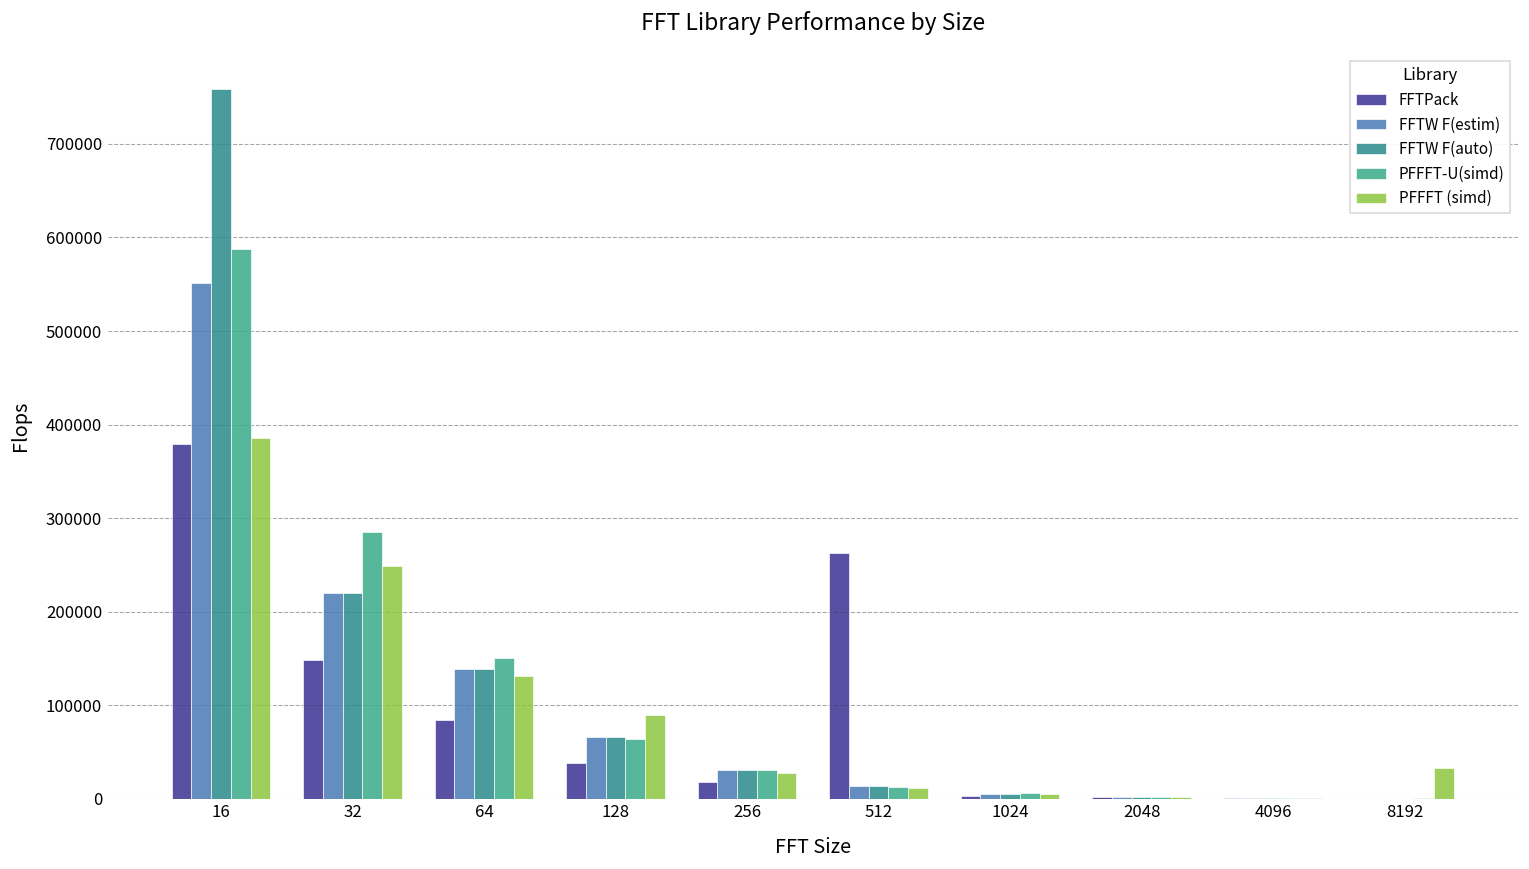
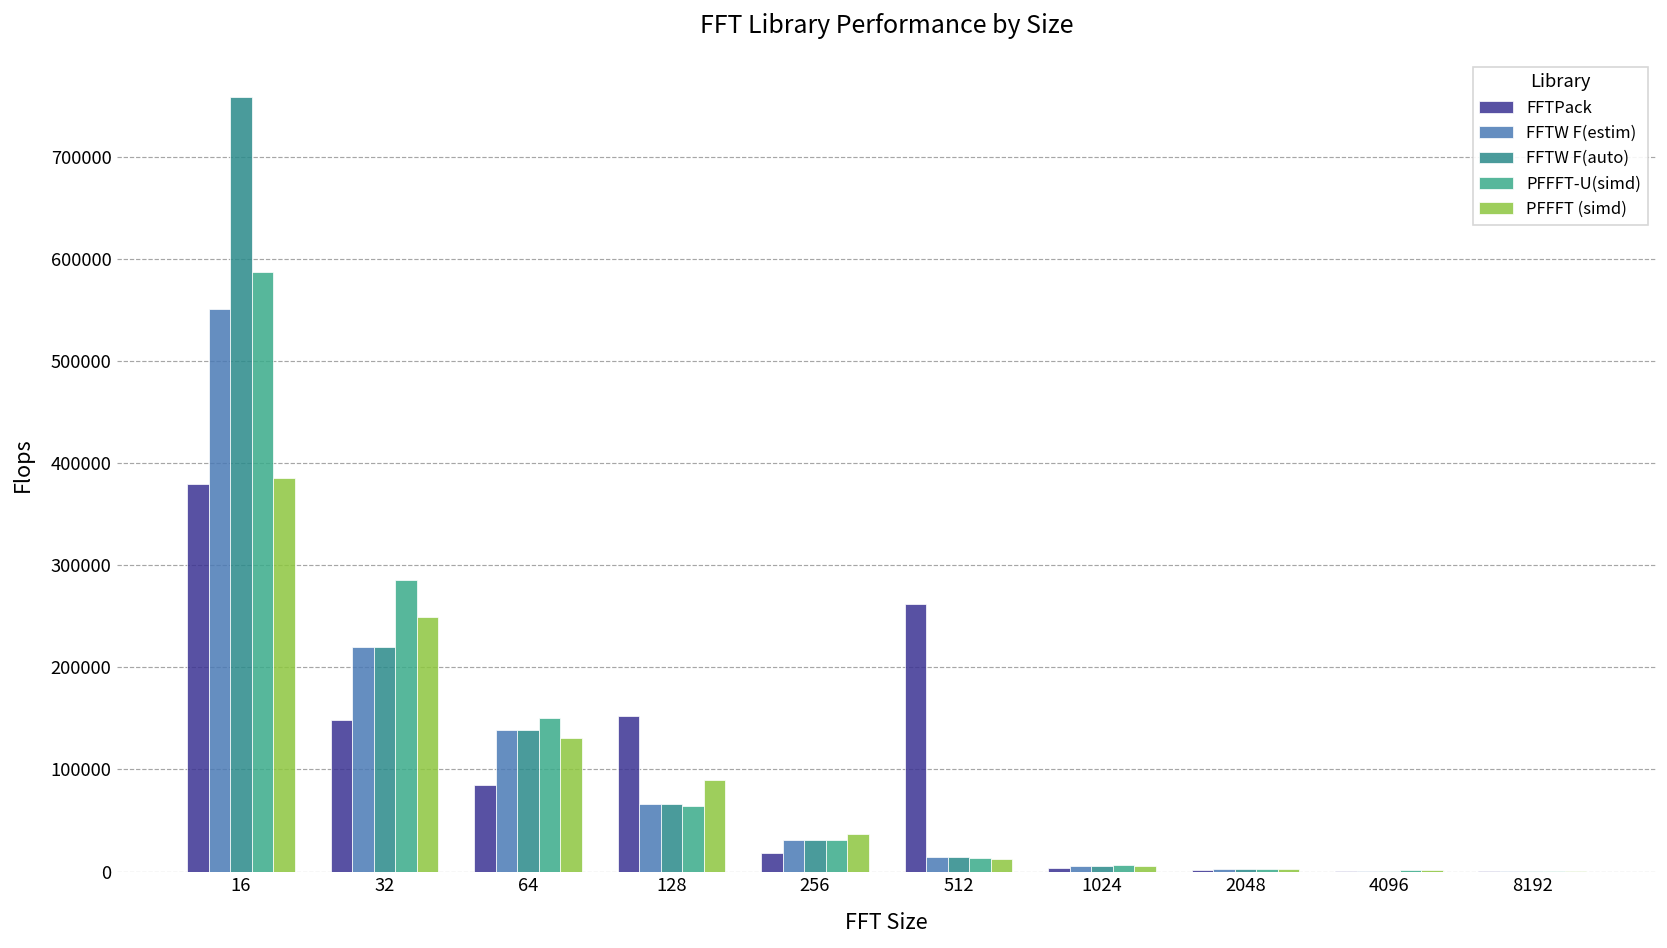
FFTPack, 128: 40000 -> 150000
PFFFT (simd), 256: 30000 -> 40000
PFFFT (simd), 8192: 30000 -> 0
